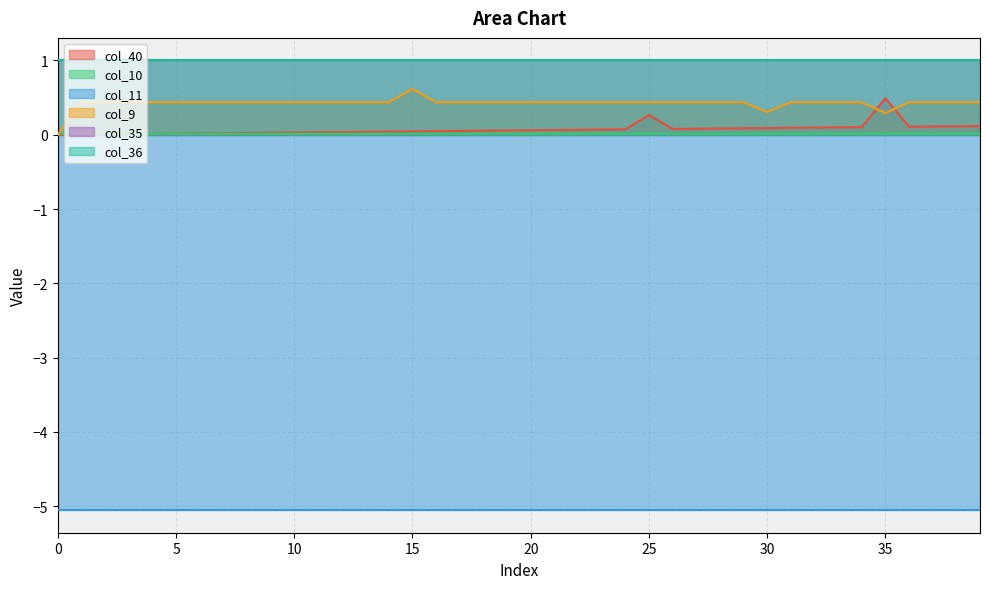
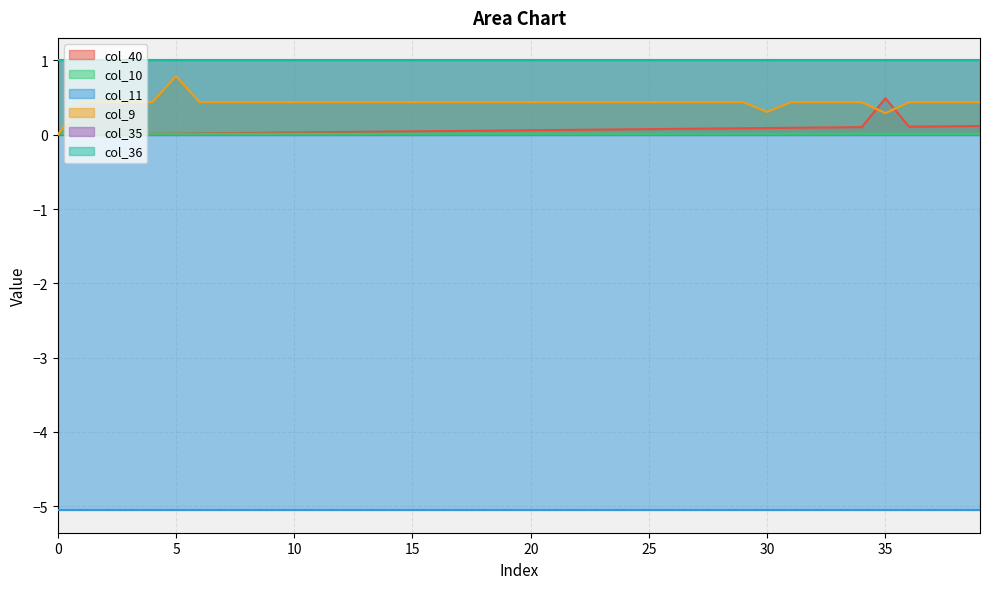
col_9, 5: 0.4 -> 0.8
col_9, 15: 0.6 -> 0.4
col_40, 25: 0.3 -> 0.1
